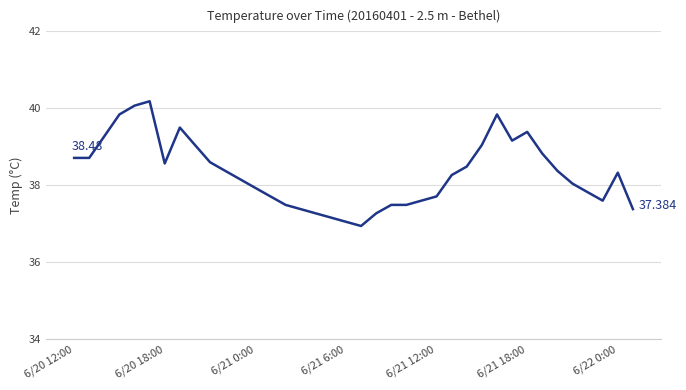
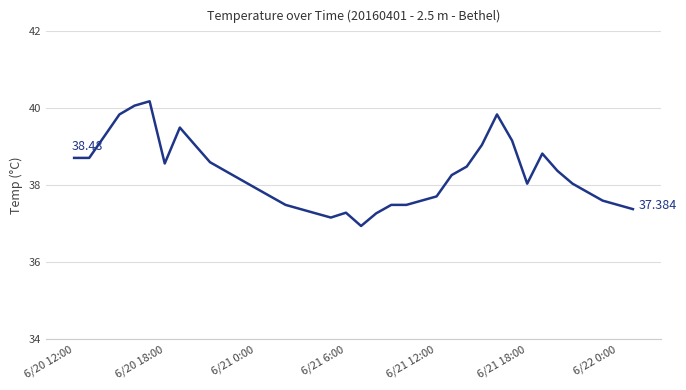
6/21 6:00: 37.1 -> 37.3
6/21 18:00: 39.4 -> 38.0
6/22 0:00: 38.3 -> 37.5
